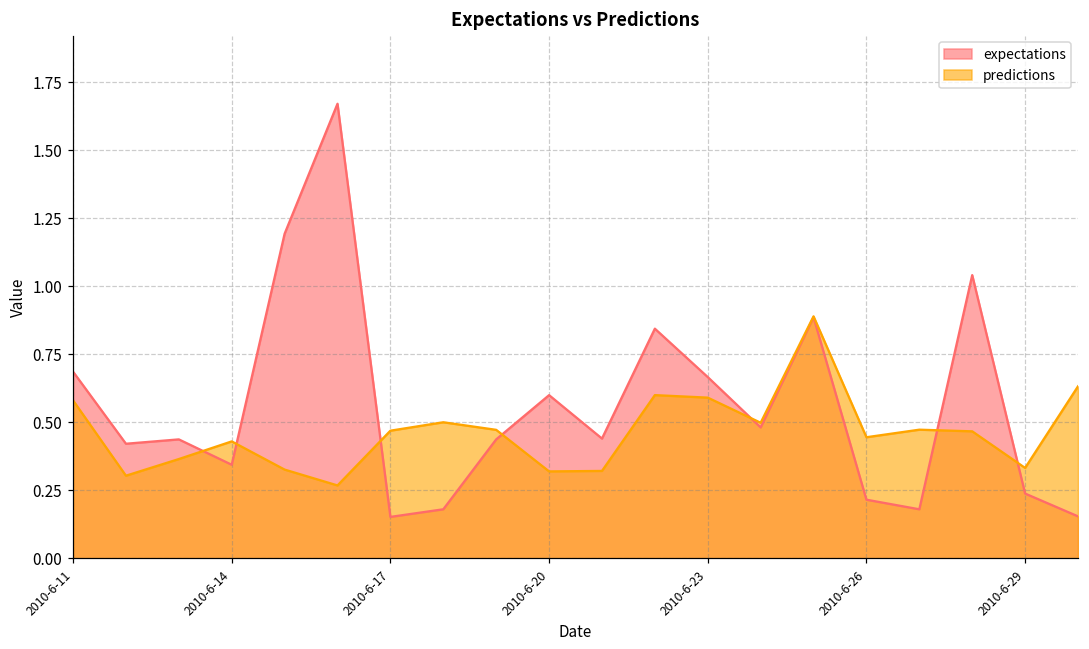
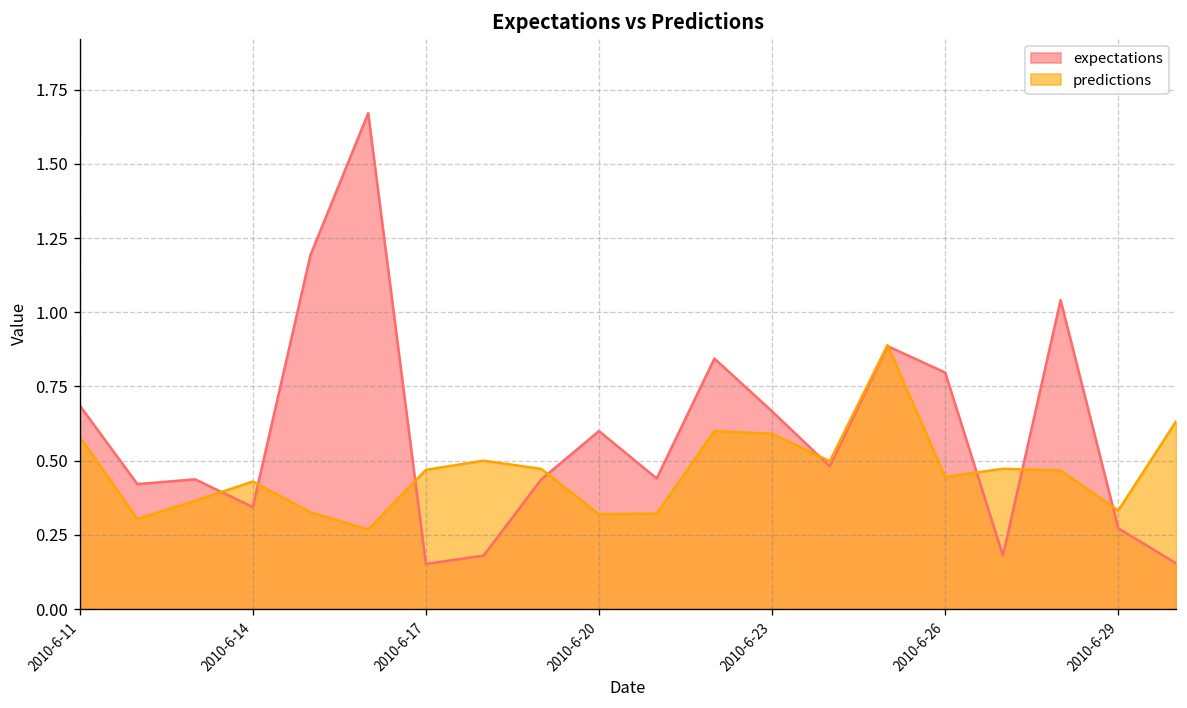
expectations, 2010-6-26: 0.22 -> 0.80
expectations, 2010-6-29: 0.24 -> 0.27
